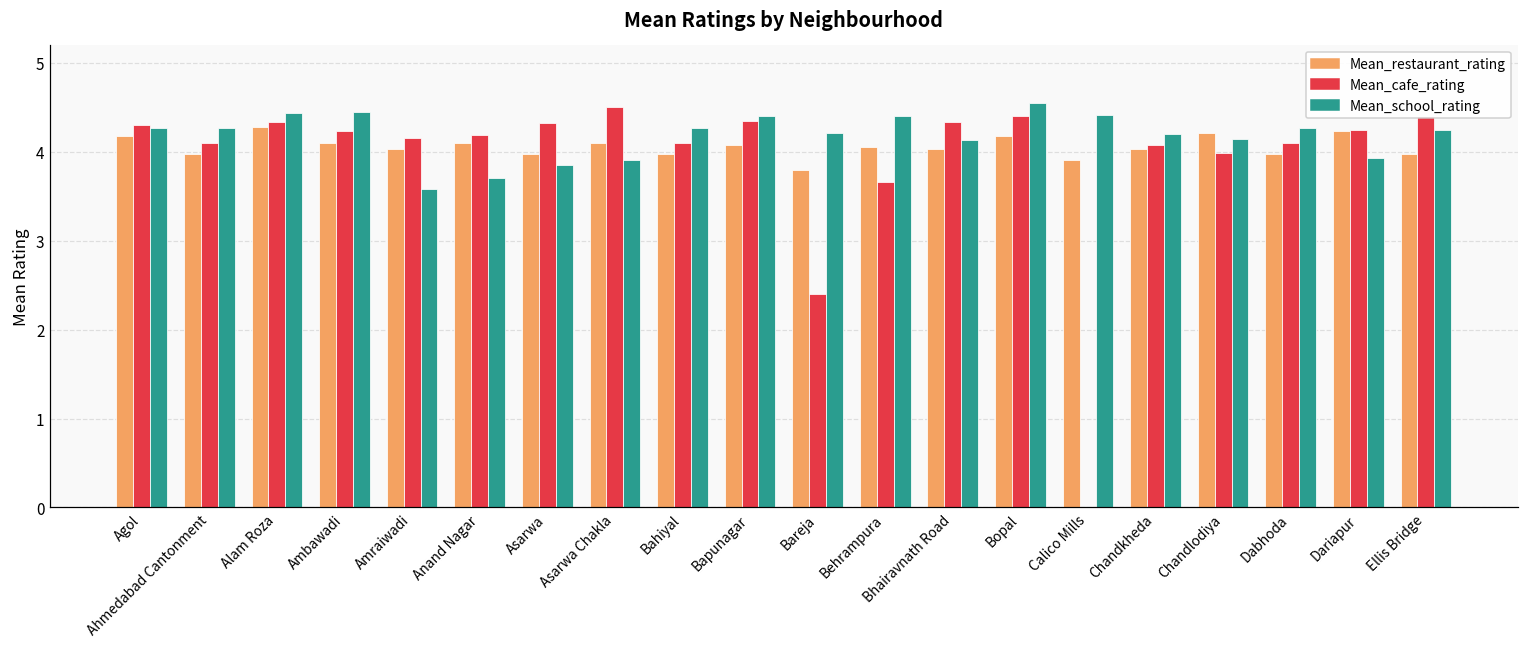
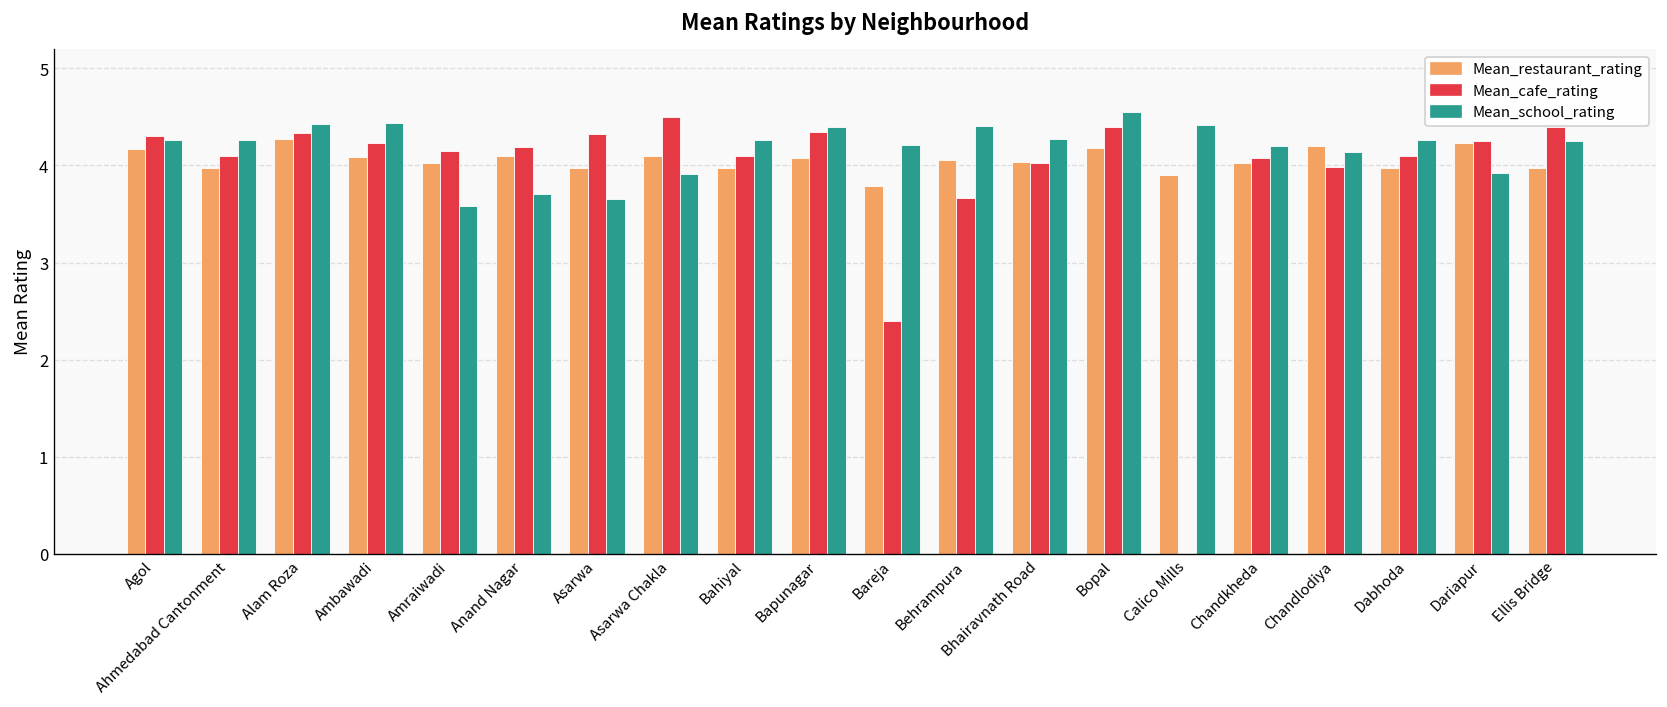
Mean_school_rating, Asarwa: 3.8 -> 3.7
Mean_cafe_rating, Bhairavnath Road: 4.3 -> 4.0
Mean_school_rating, Bhairavnath Road: 4.1 -> 4.3
